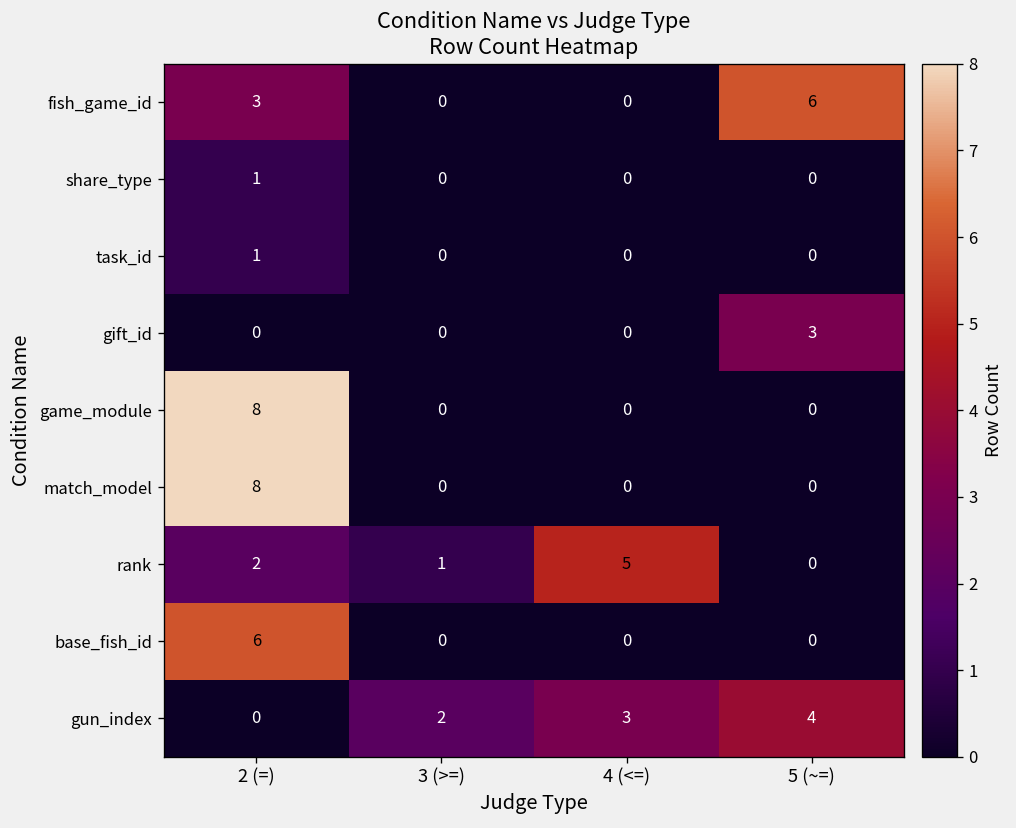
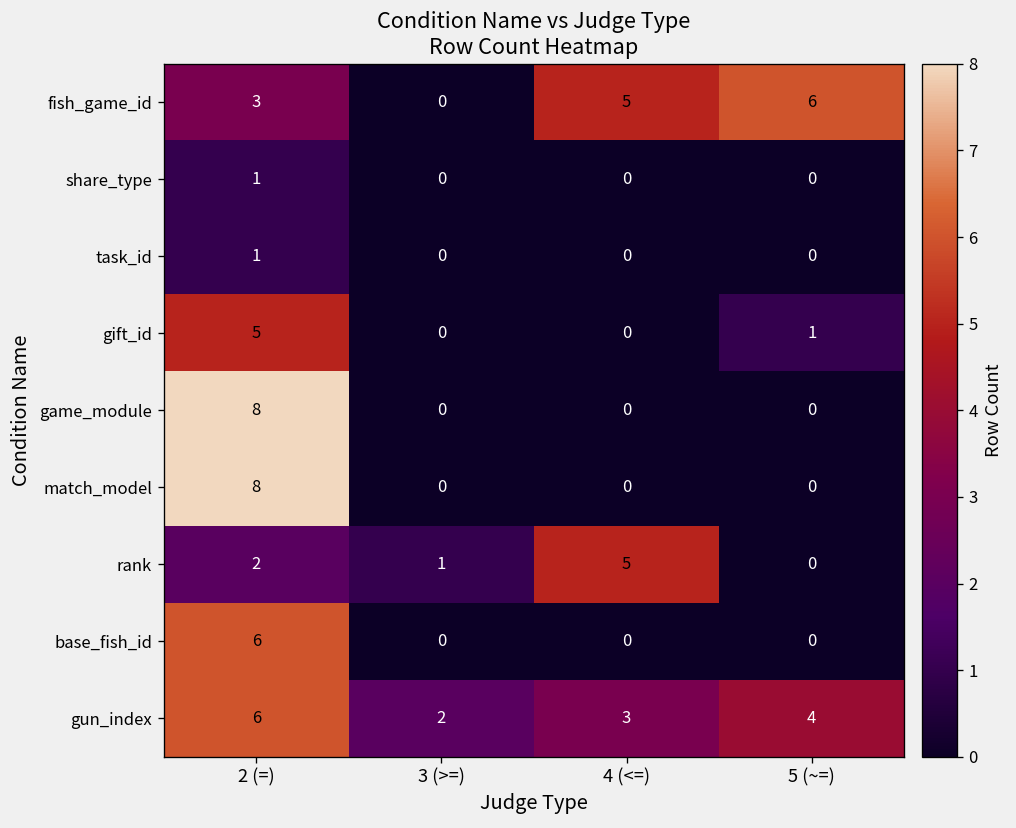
fish_game_id, 4 (<=): 0 -> 5
gift_id, 2 (=): 0 -> 5
gift_id, 5 (~=): 3 -> 1
gun_index, 2 (=): 0 -> 6
